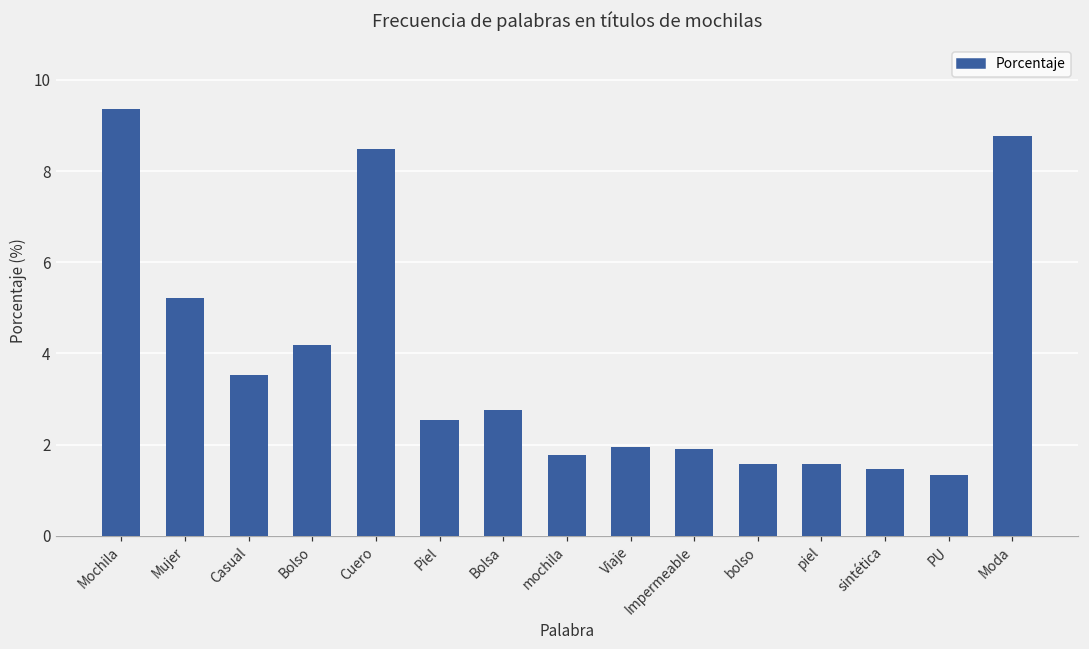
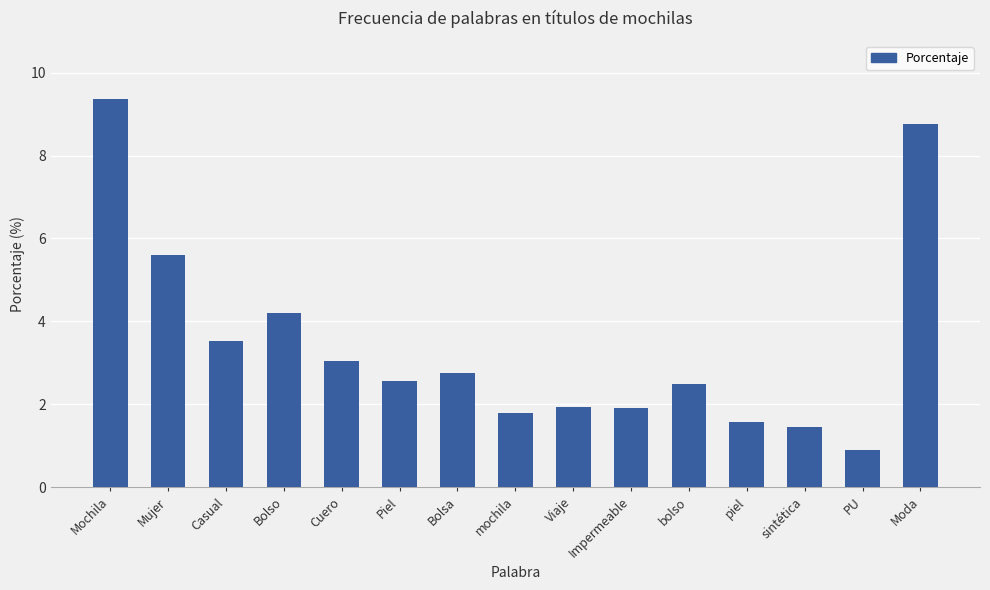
Mujer: 5.2 -> 5.6
Cuero: 8.5 -> 3.0
bolso: 1.6 -> 2.5
PU: 1.3 -> 0.9
